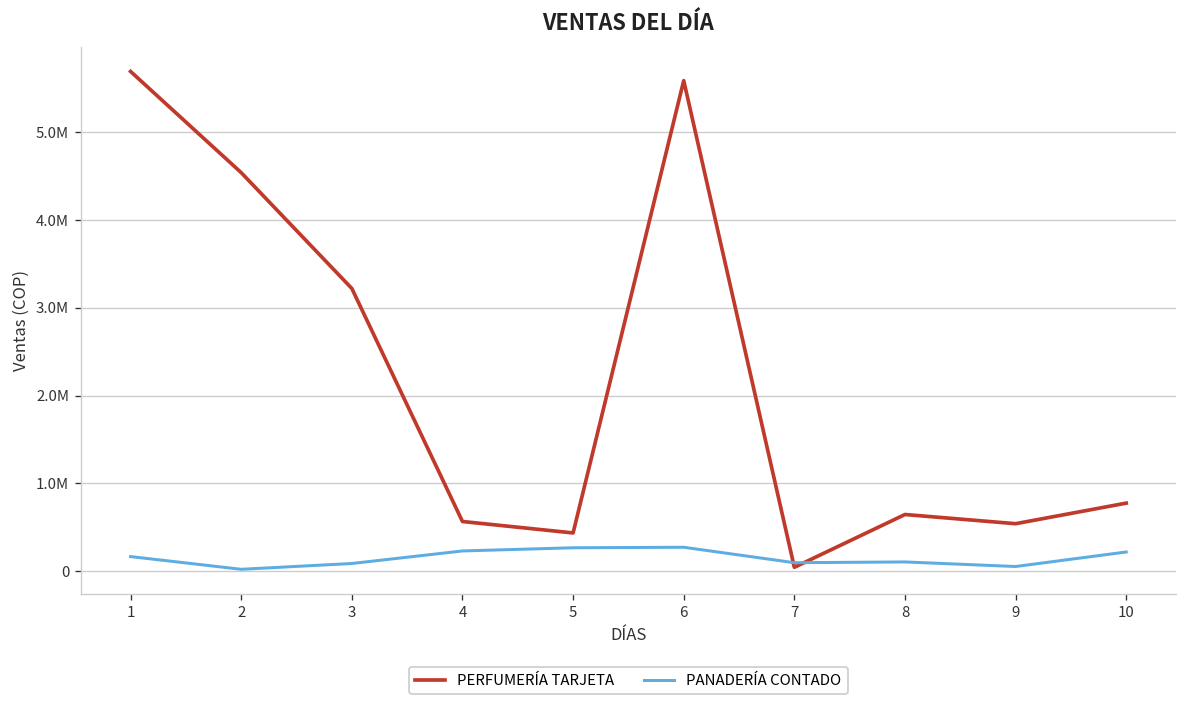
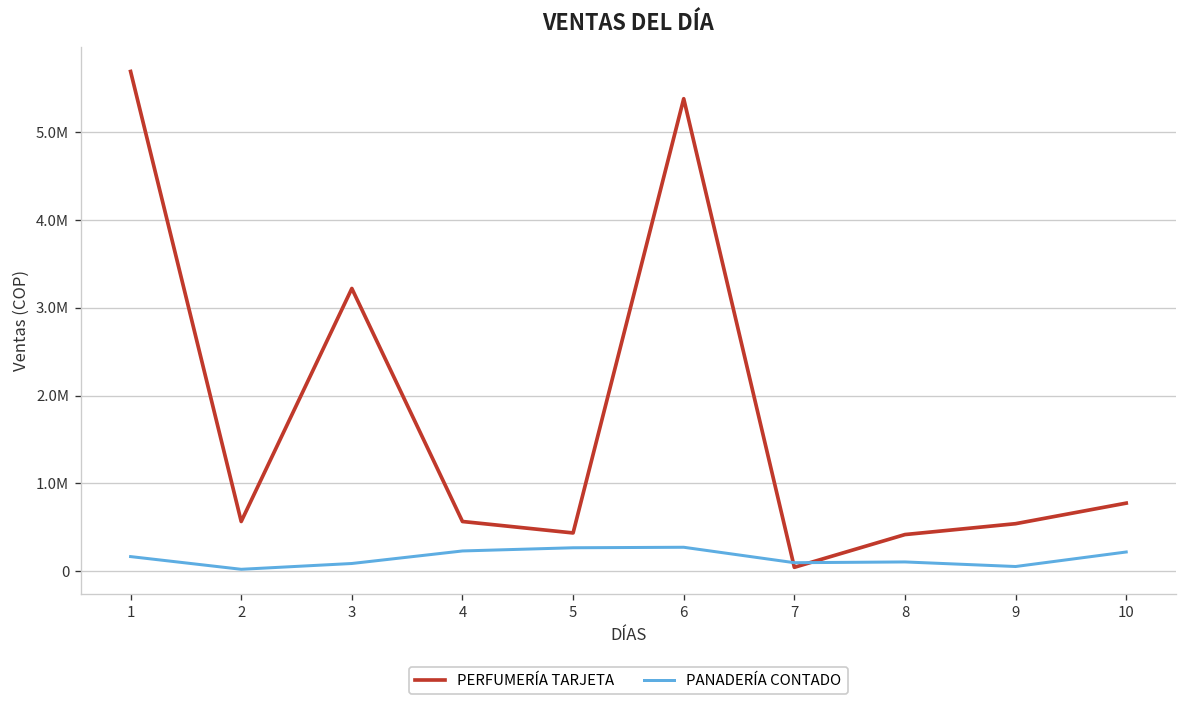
PERFUMERÍA TARJETA, 2: 4500000 -> 600000
PERFUMERÍA TARJETA, 6: 5600000 -> 5400000
PERFUMERÍA TARJETA, 8: 600000 -> 400000
